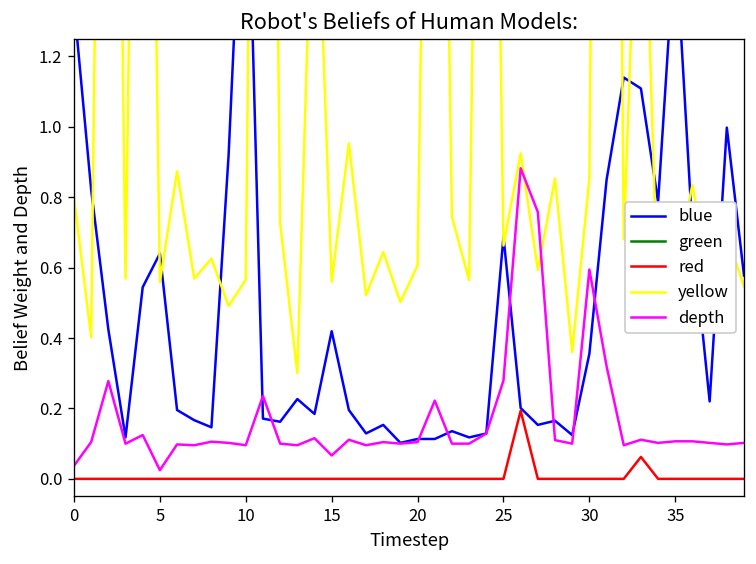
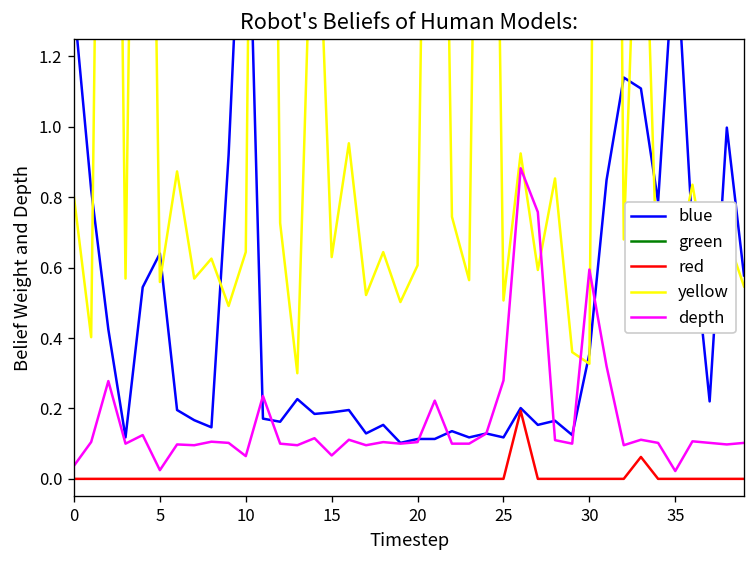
yellow, 10: 0.57 -> 0.64
depth, 10: 0.10 -> 0.06
blue, 15: 0.42 -> 0.19
yellow, 15: 0.56 -> 0.63
blue, 25: 0.69 -> 0.12
yellow, 25: 0.66 -> 0.51
yellow, 30: 0.85 -> 0.33
depth, 35: 0.11 -> 0.02
